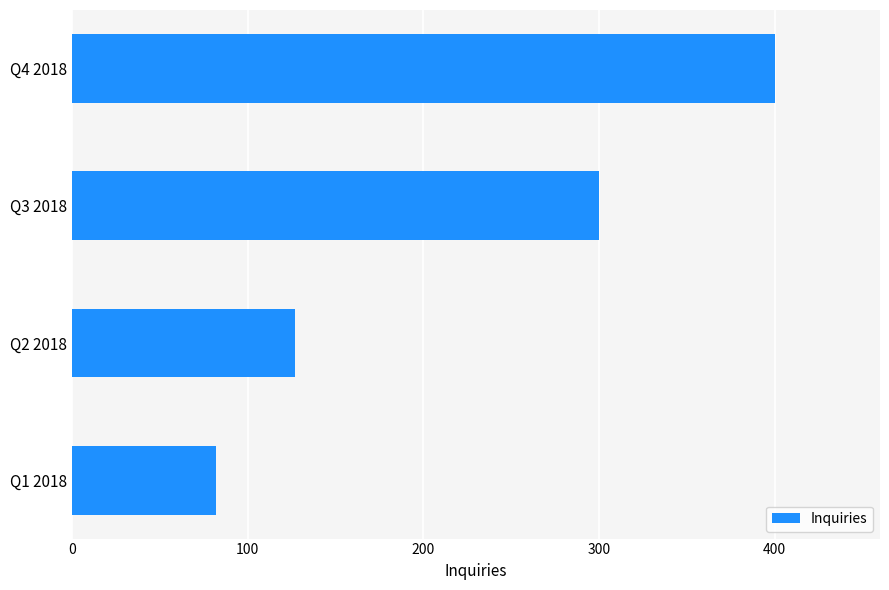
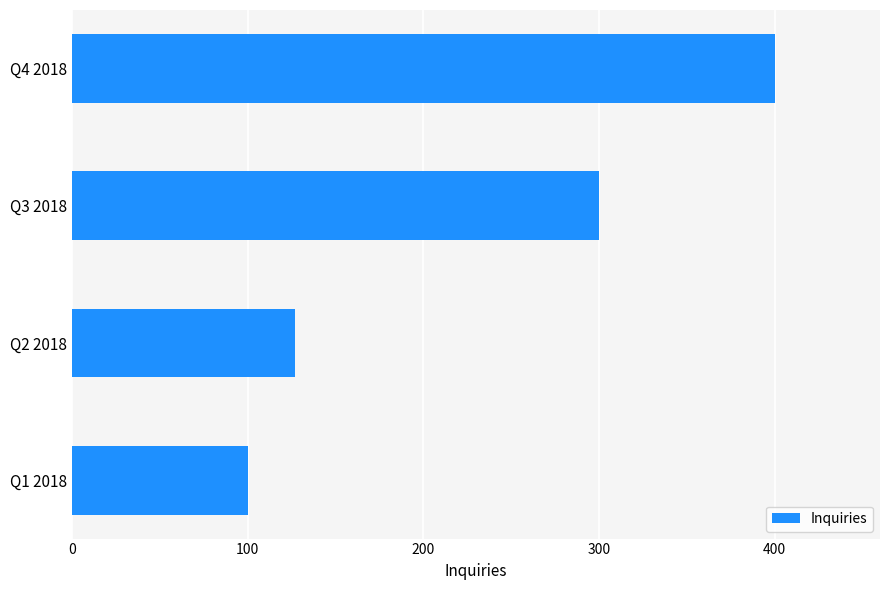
Q1 2018: 82 -> 100
